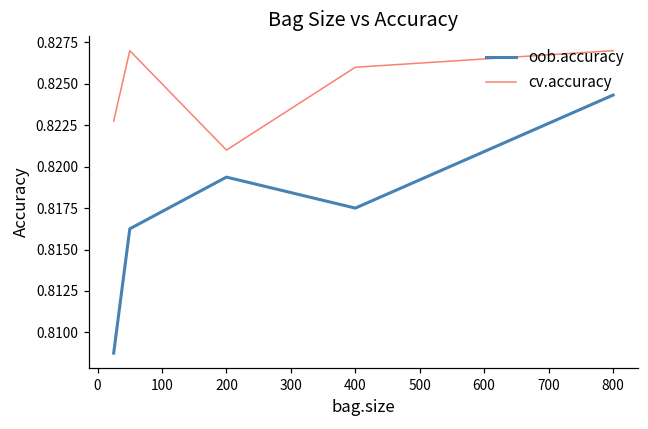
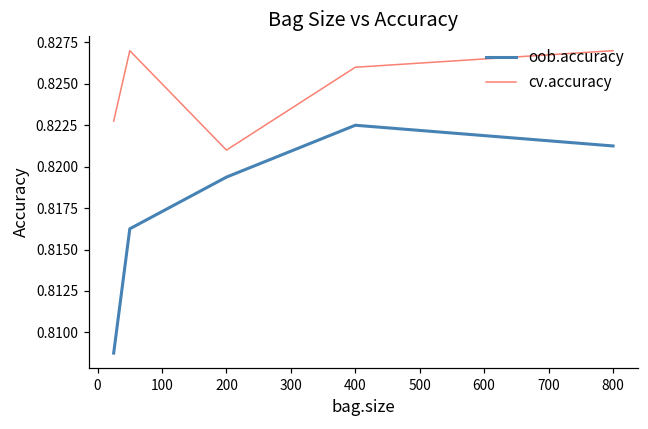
oob.accuracy, 400: 0.8175 -> 0.8225
oob.accuracy, 800: 0.8243 -> 0.8213
